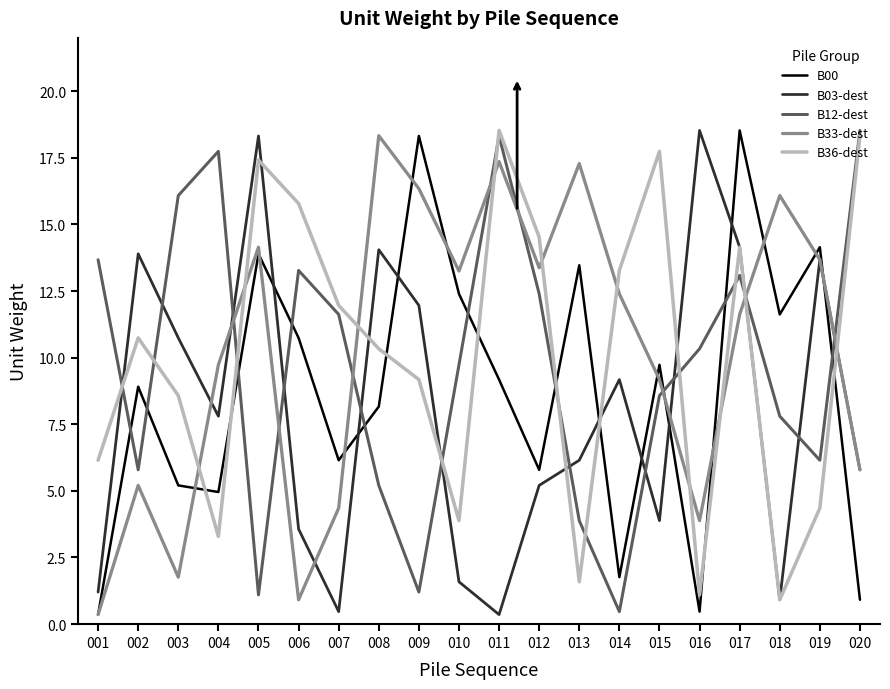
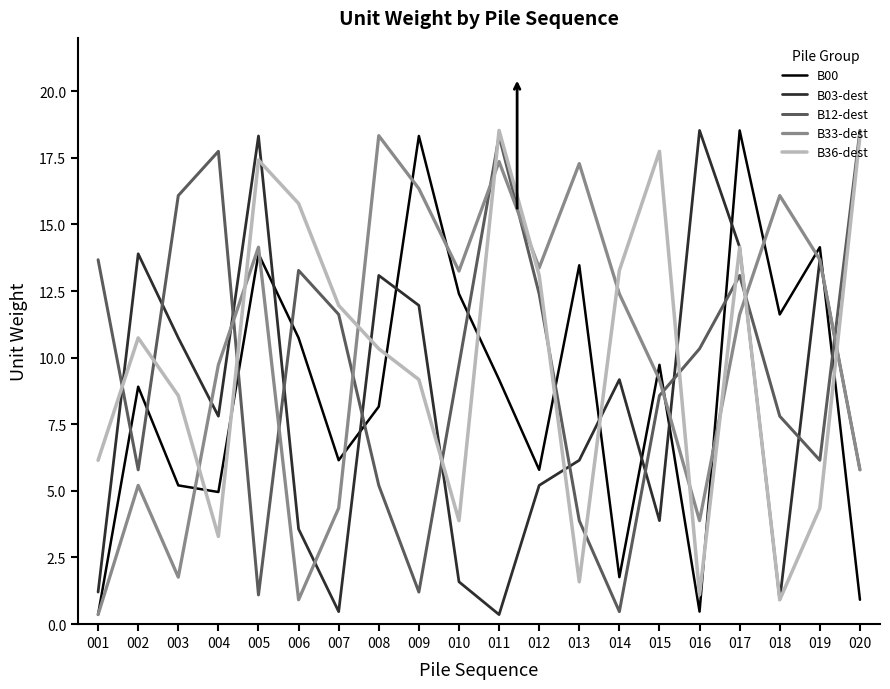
B03-dest, 008: 14.1 -> 13.1
B36-dest, 012: 14.5 -> 13.1
